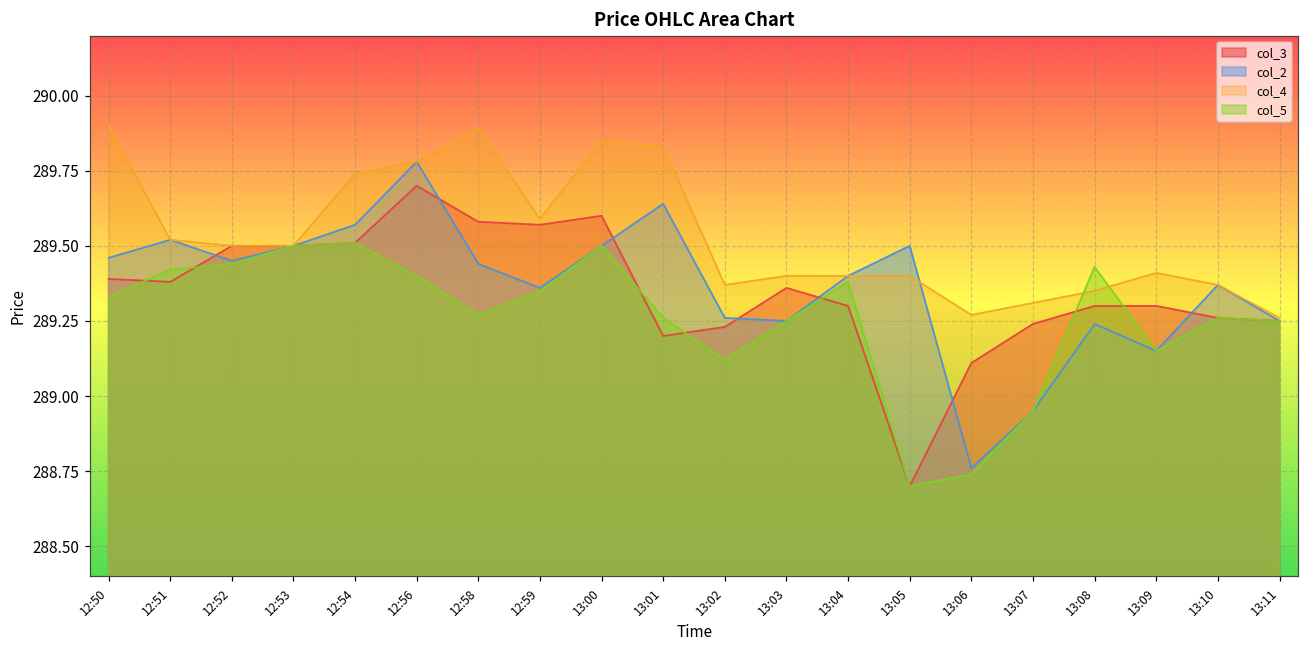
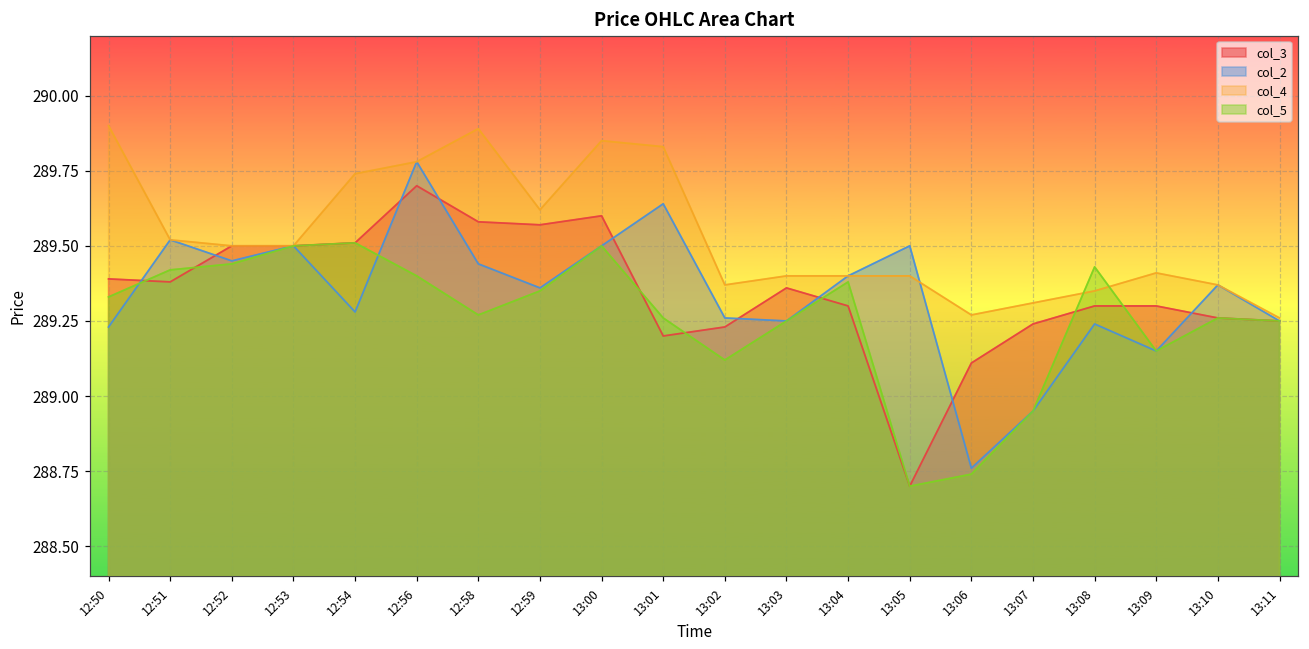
col_2, 12:50: 289.46 -> 289.23
col_2, 12:54: 289.57 -> 289.28
col_4, 12:59: 289.59 -> 289.62
